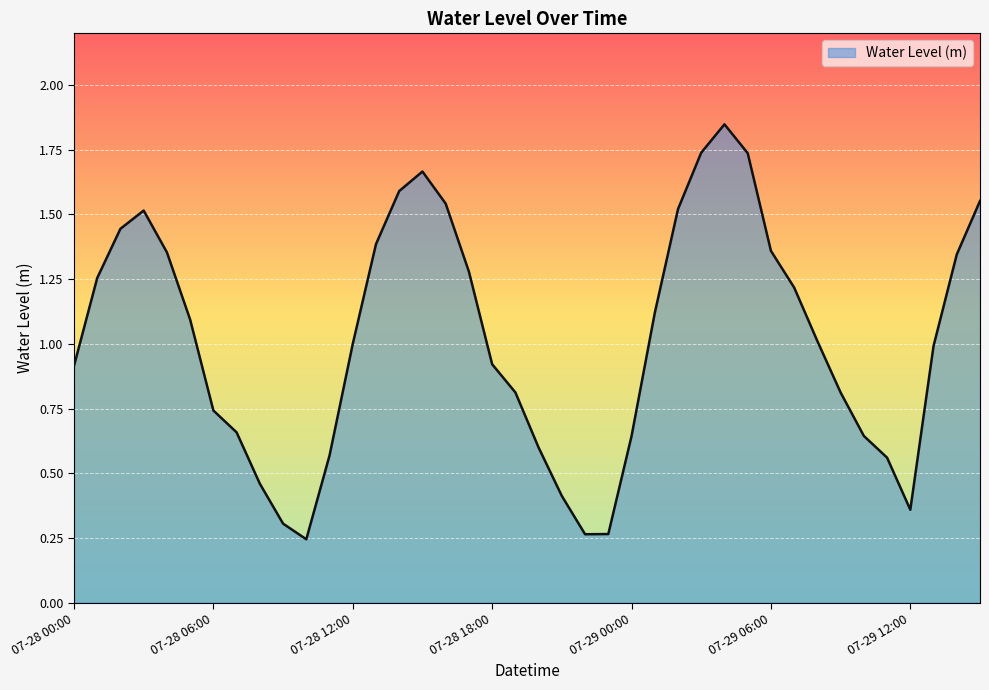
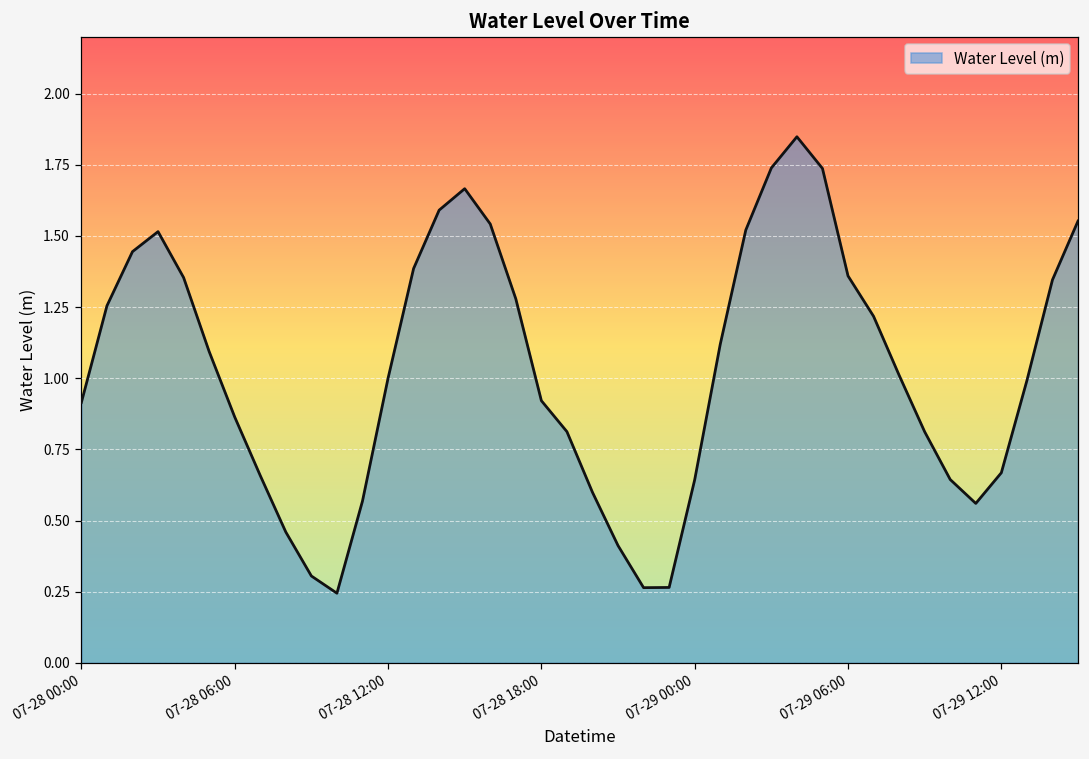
07-28 06:00: 0.74 -> 0.86
07-29 12:00: 0.36 -> 0.67
